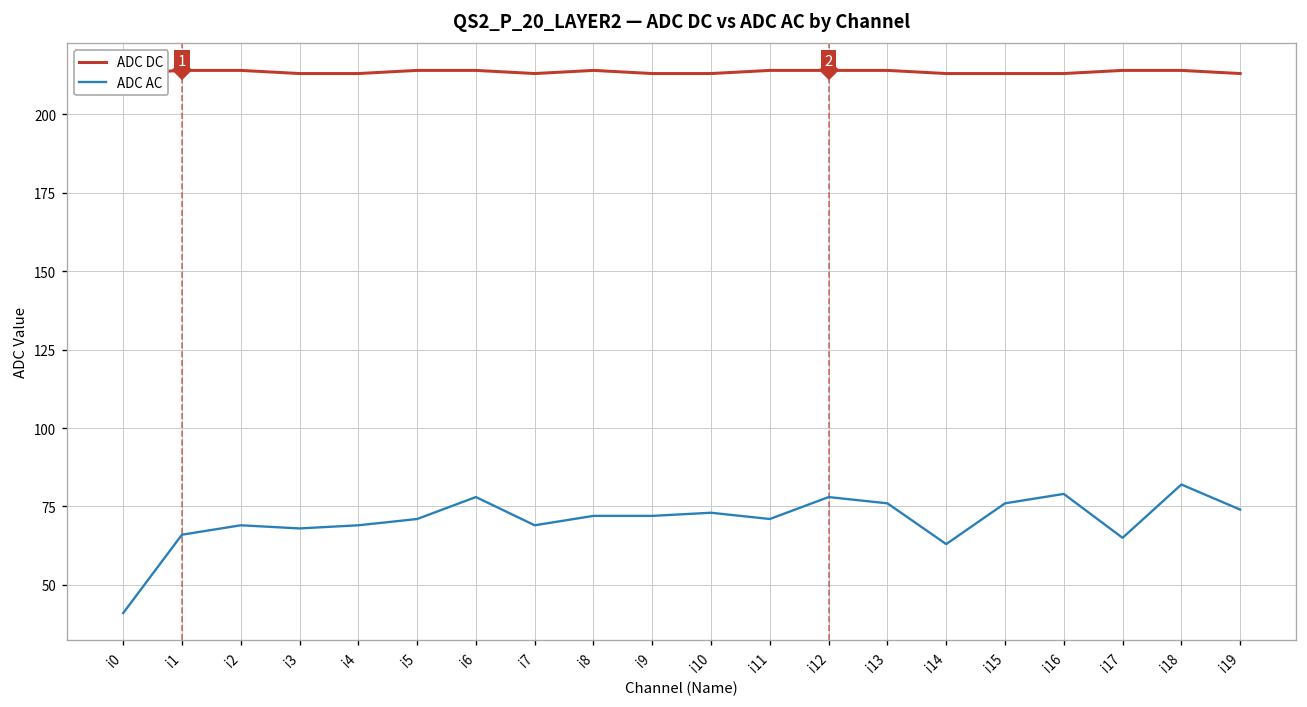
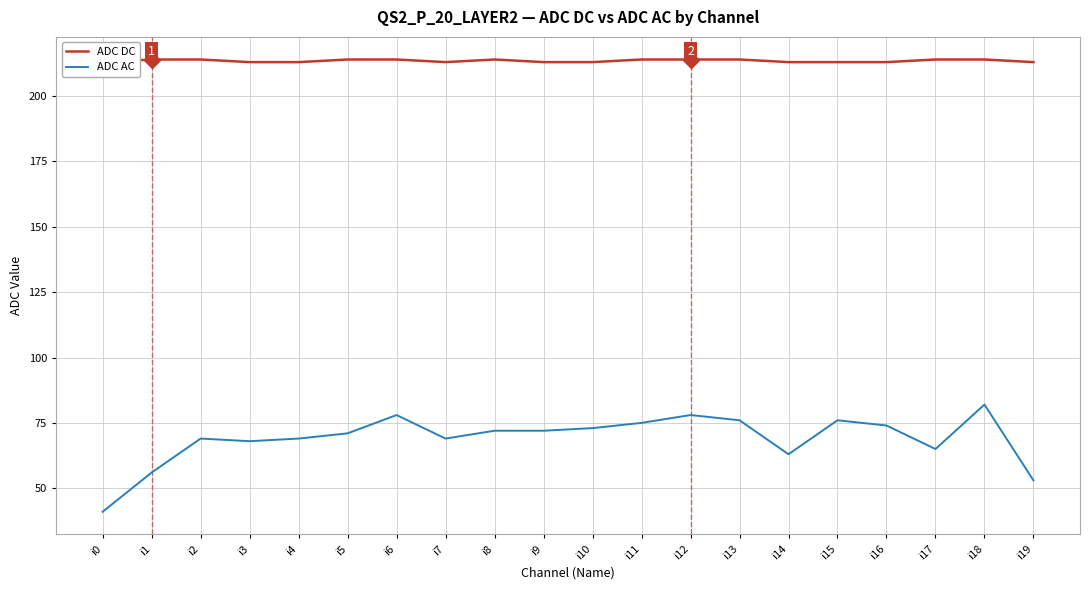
ADC AC, i1: 66 -> 56
ADC AC, i11: 71 -> 75
ADC AC, i16: 79 -> 74
ADC AC, i19: 74 -> 53
